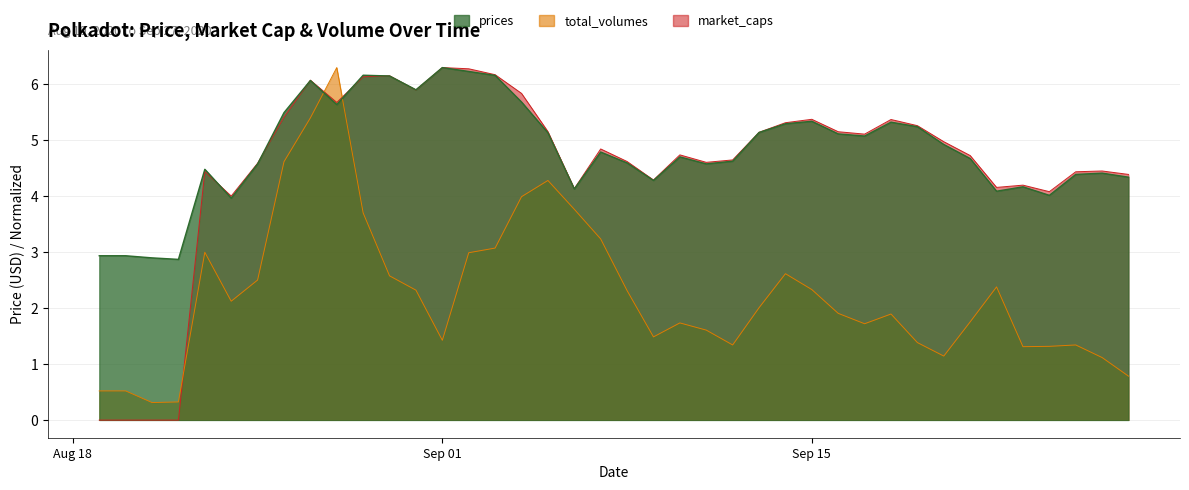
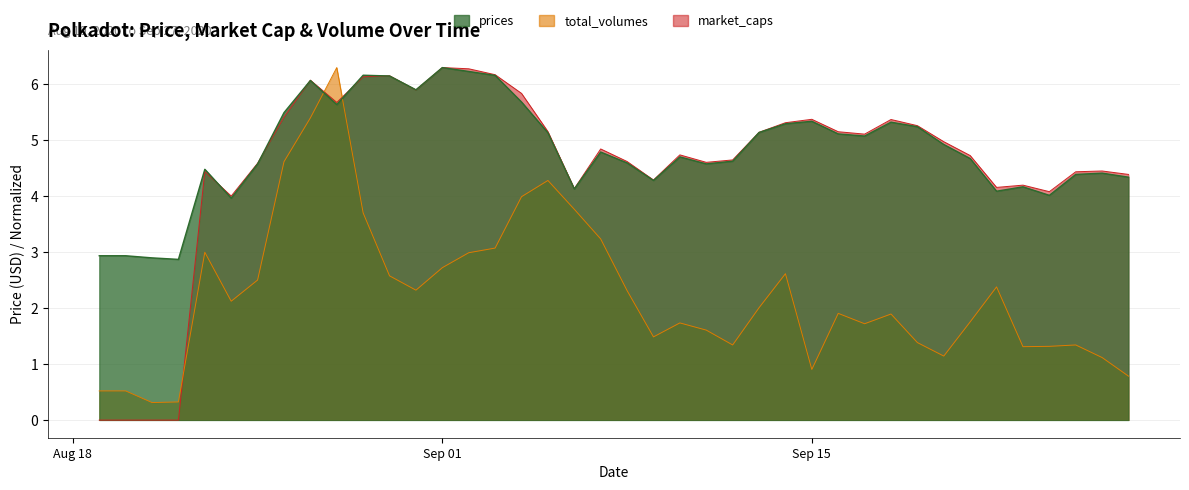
total_volumes, Sep 01: 1.4 -> 2.7
total_volumes, Sep 15: 2.3 -> 0.9
